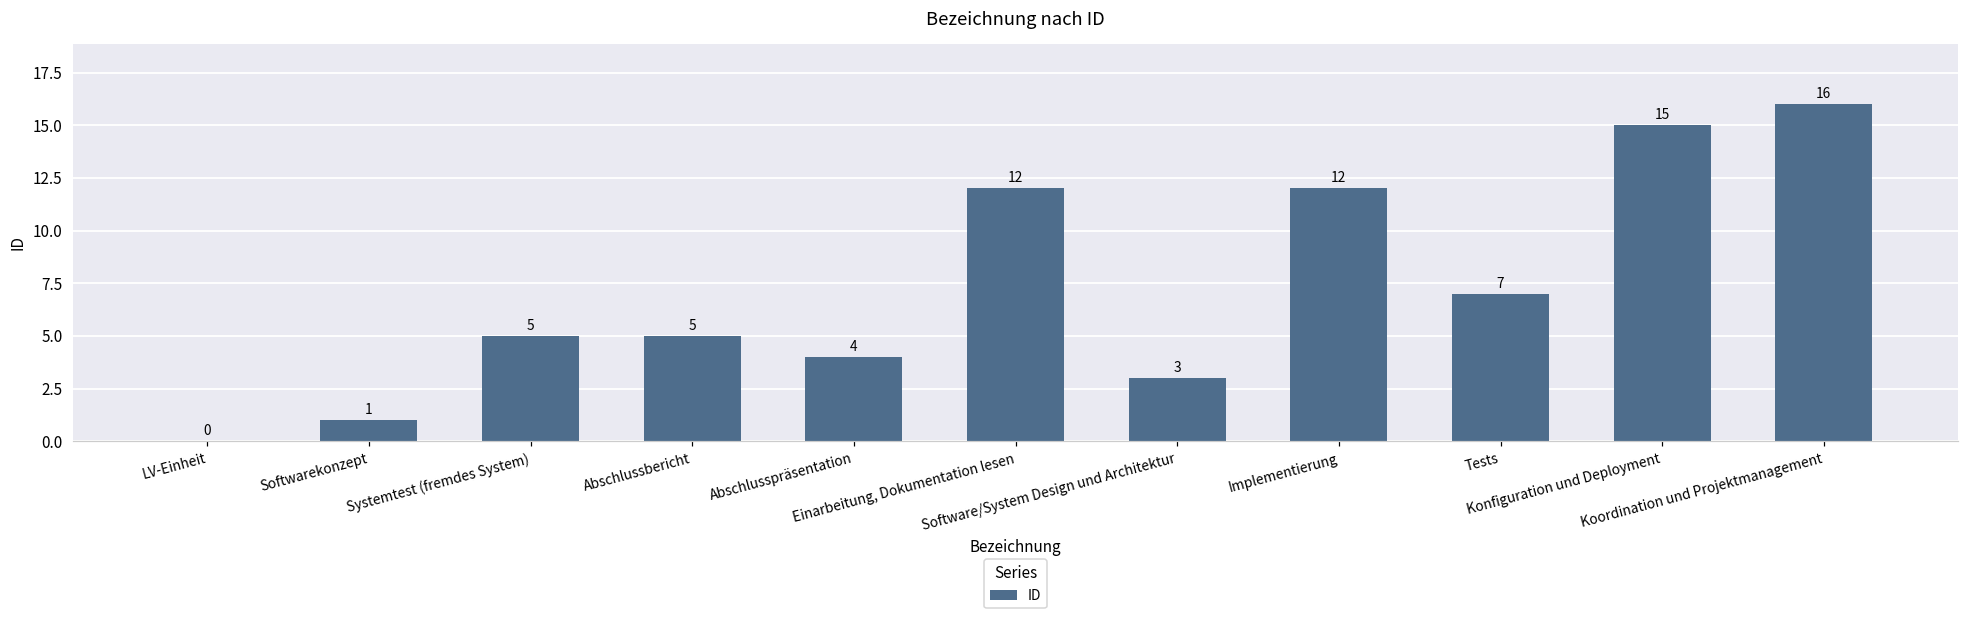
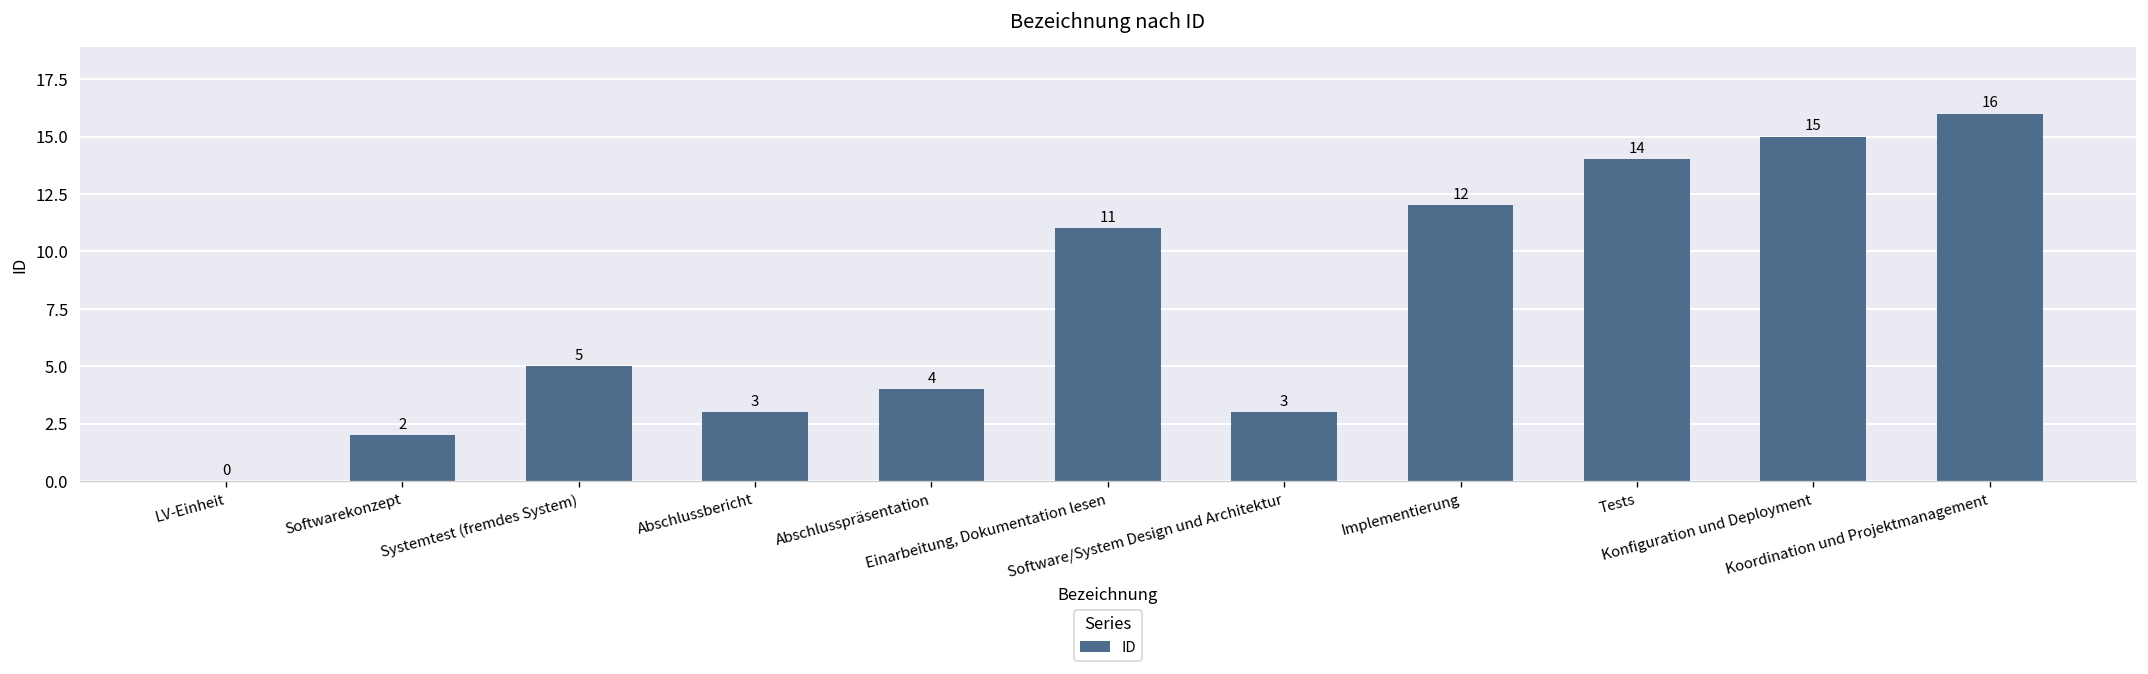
Softwarekonzept: 1 -> 2
Abschlussbericht: 5 -> 3
Einarbeitung, Dokumentation lesen: 12 -> 11
Tests: 7 -> 14
